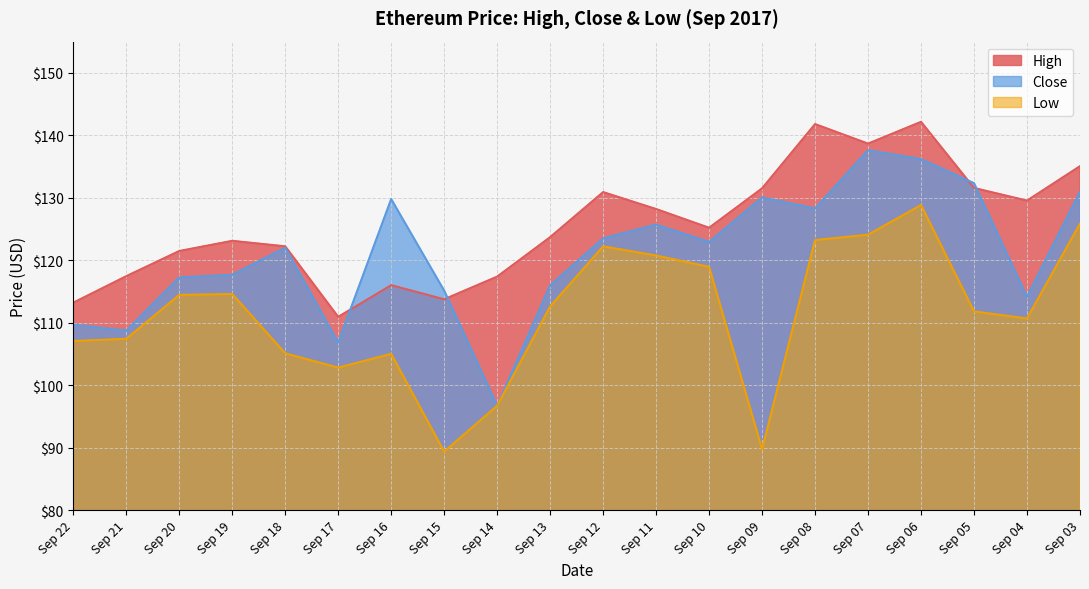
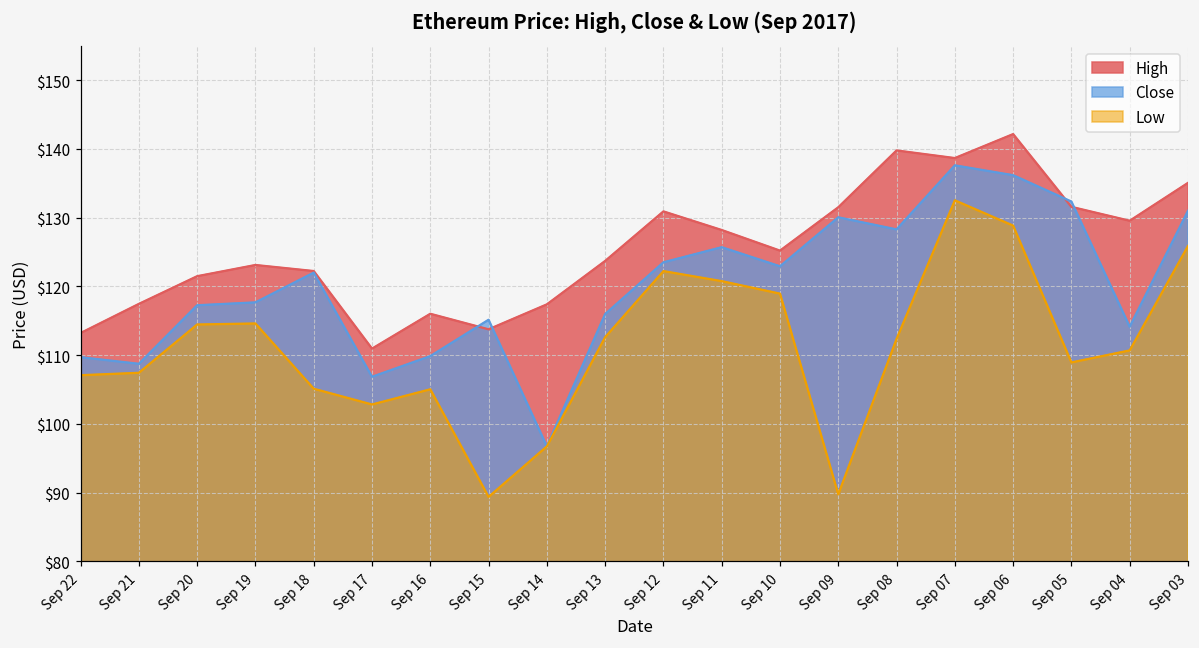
Close, Sep 16: $130 -> $110
High, Sep 08: $142 -> $140
Low, Sep 08: $123 -> $112
Low, Sep 07: $124 -> $133
Low, Sep 05: $112 -> $109
